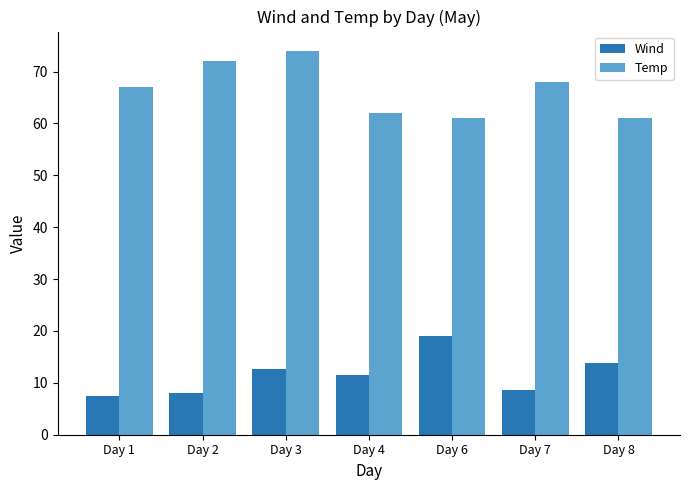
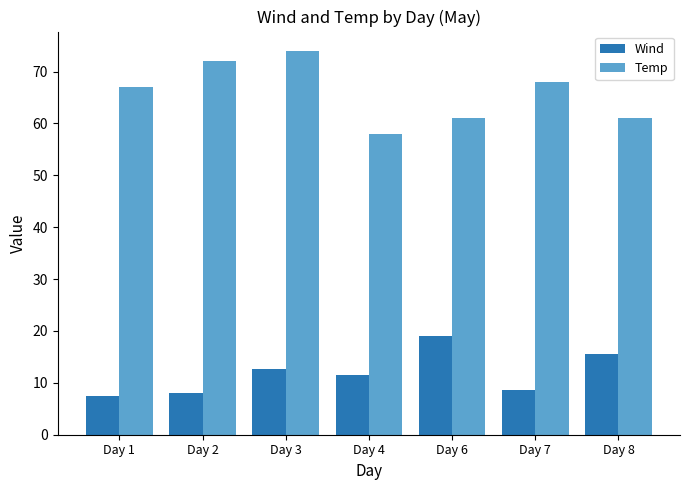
Temp, Day 4: 62 -> 58
Wind, Day 8: 14 -> 16
